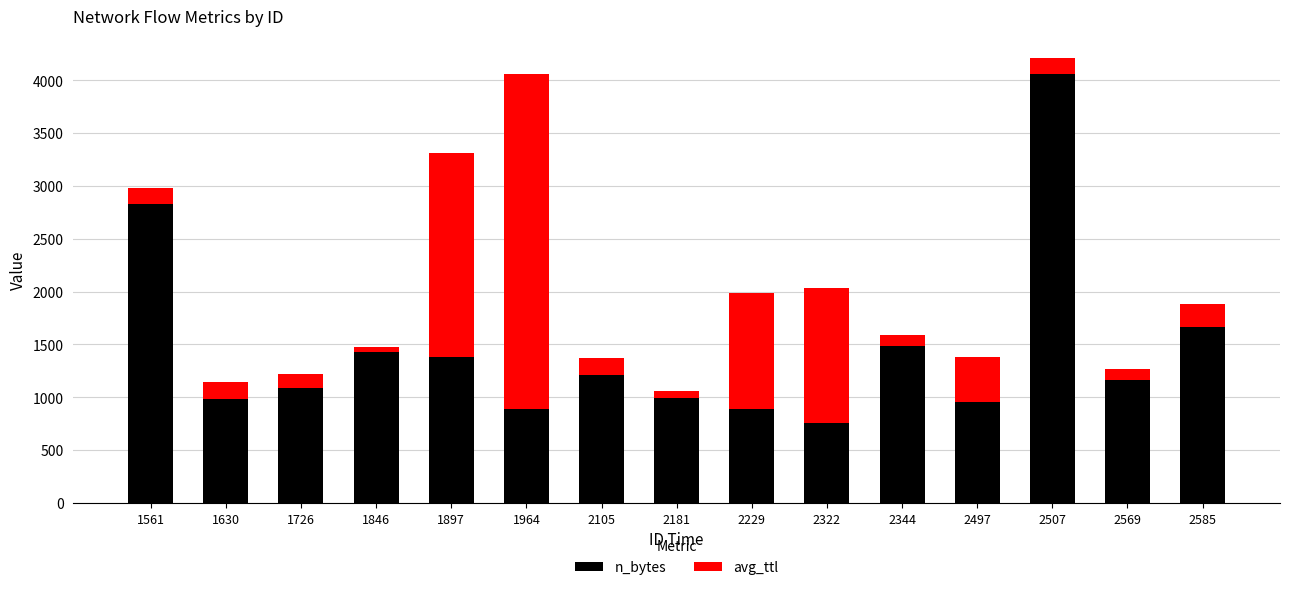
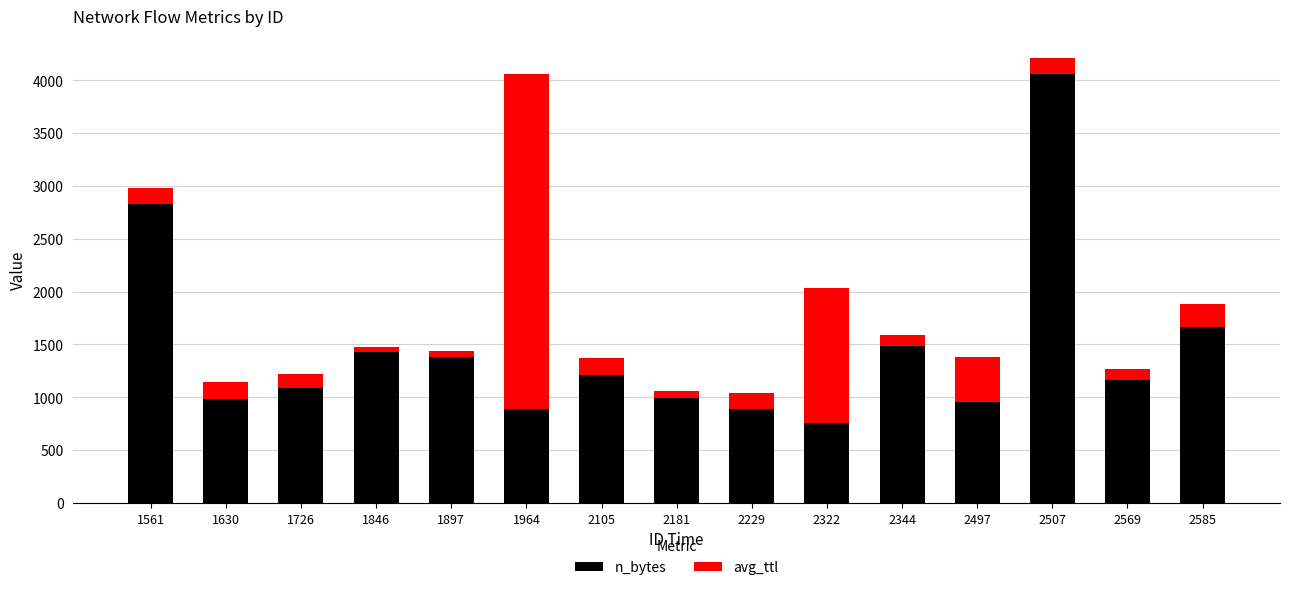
avg_ttl, 1897: 1930 -> 60
avg_ttl, 2229: 1100 -> 150
